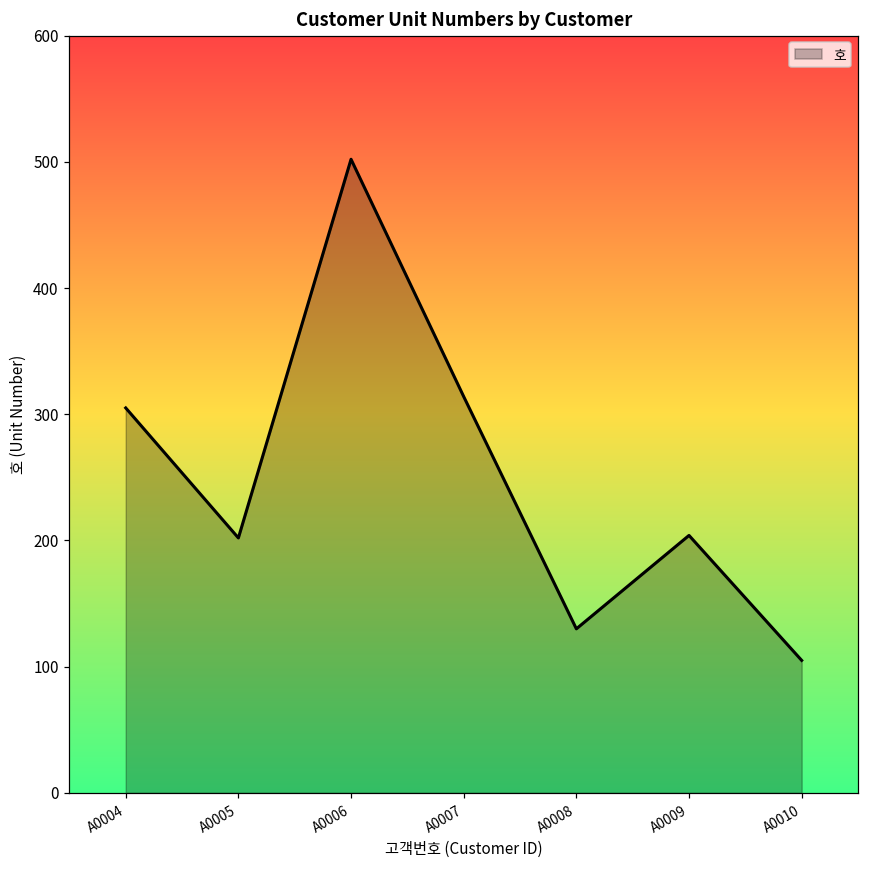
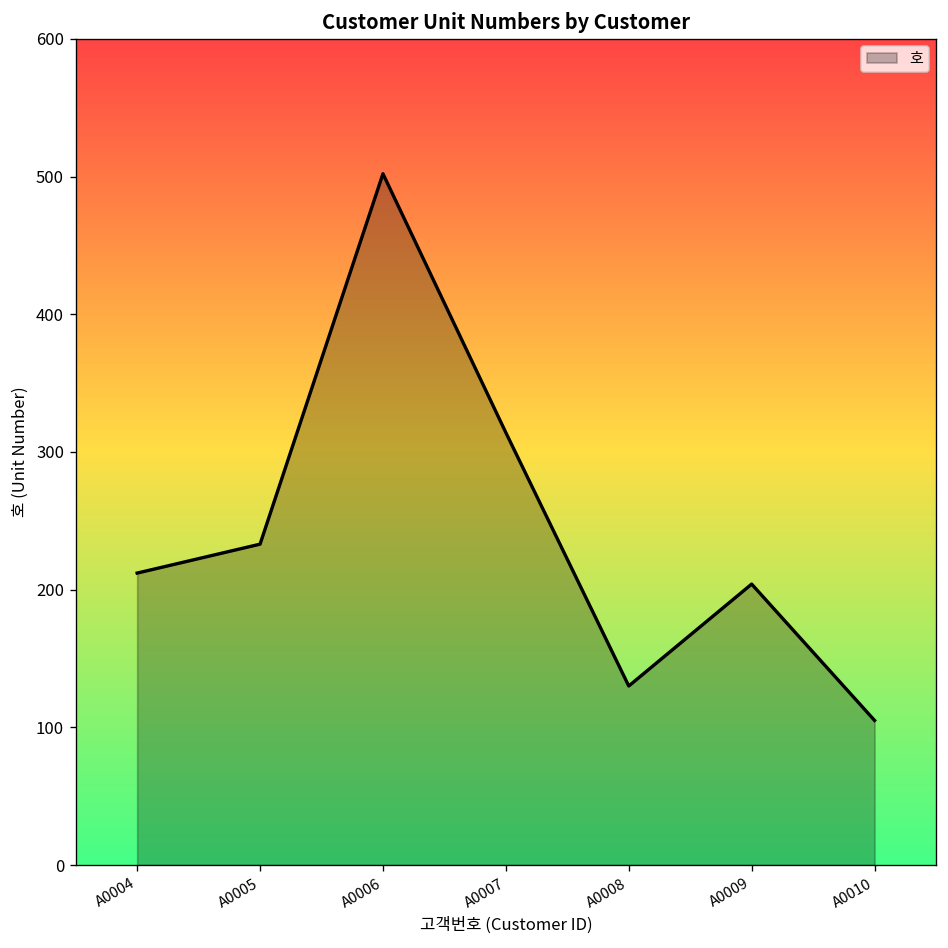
A0004: 305 -> 212
A0005: 202 -> 233
